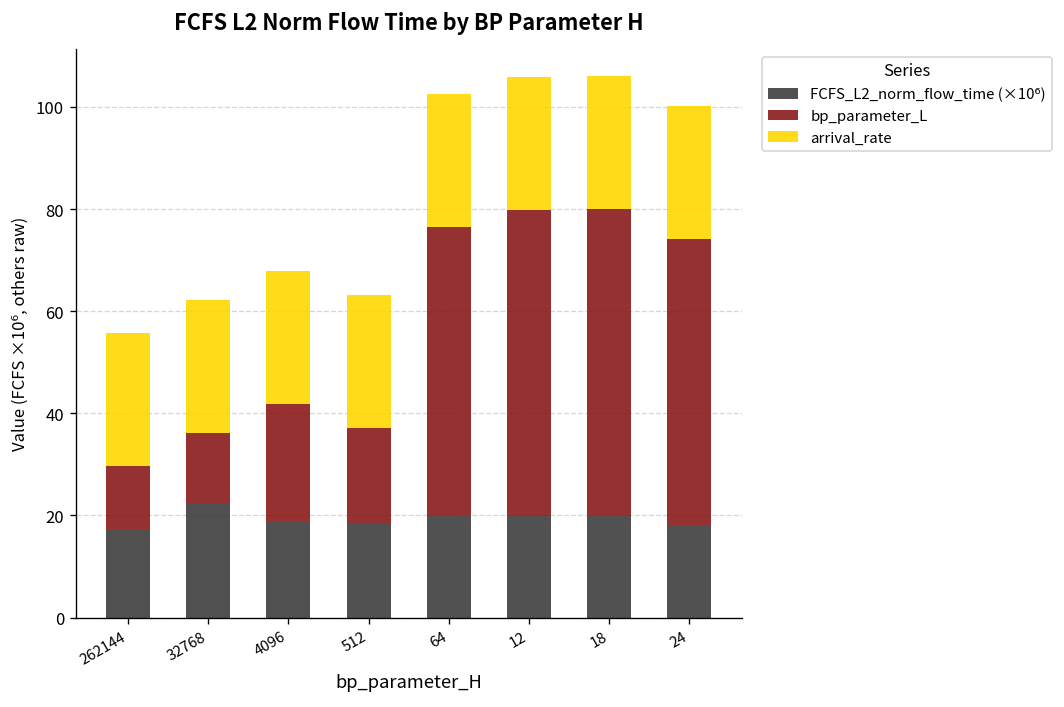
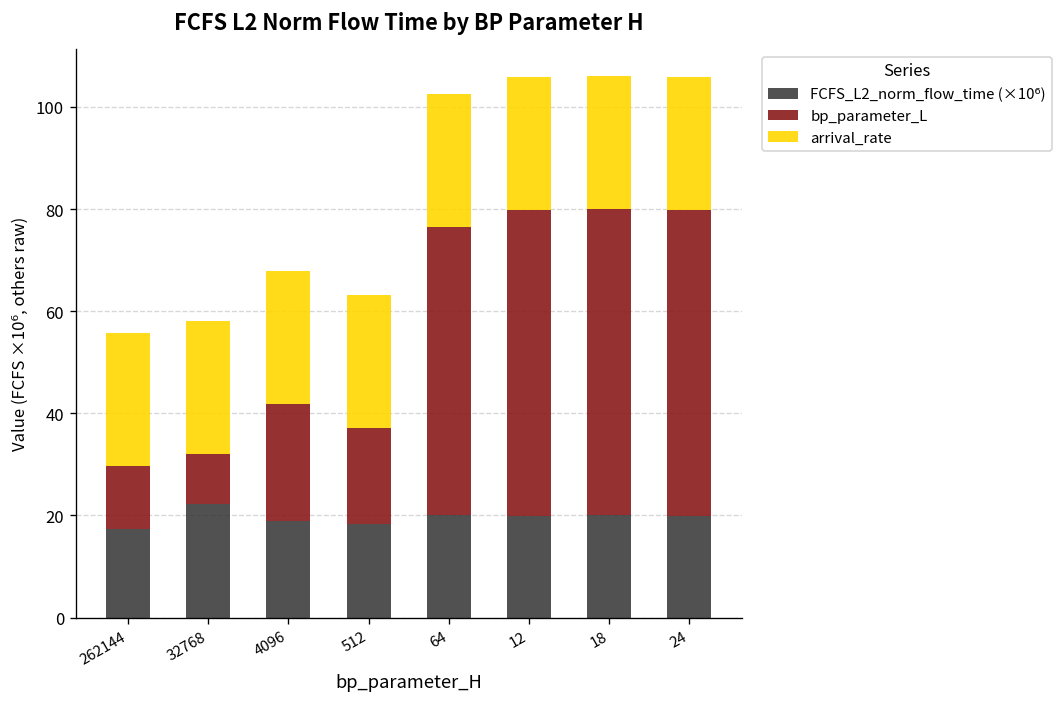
bp_parameter_L, 32768: 14 -> 10
FCFS_L2_norm_flow_time (×10⁶), 24: 18 -> 20
bp_parameter_L, 24: 56 -> 60
